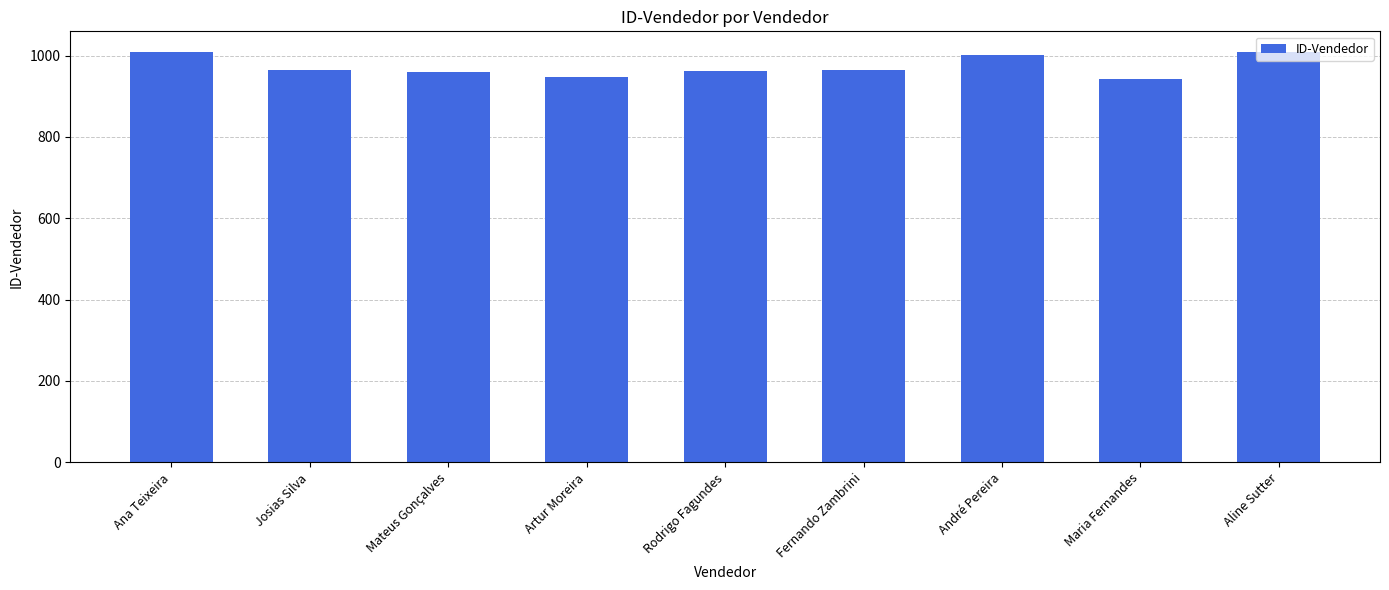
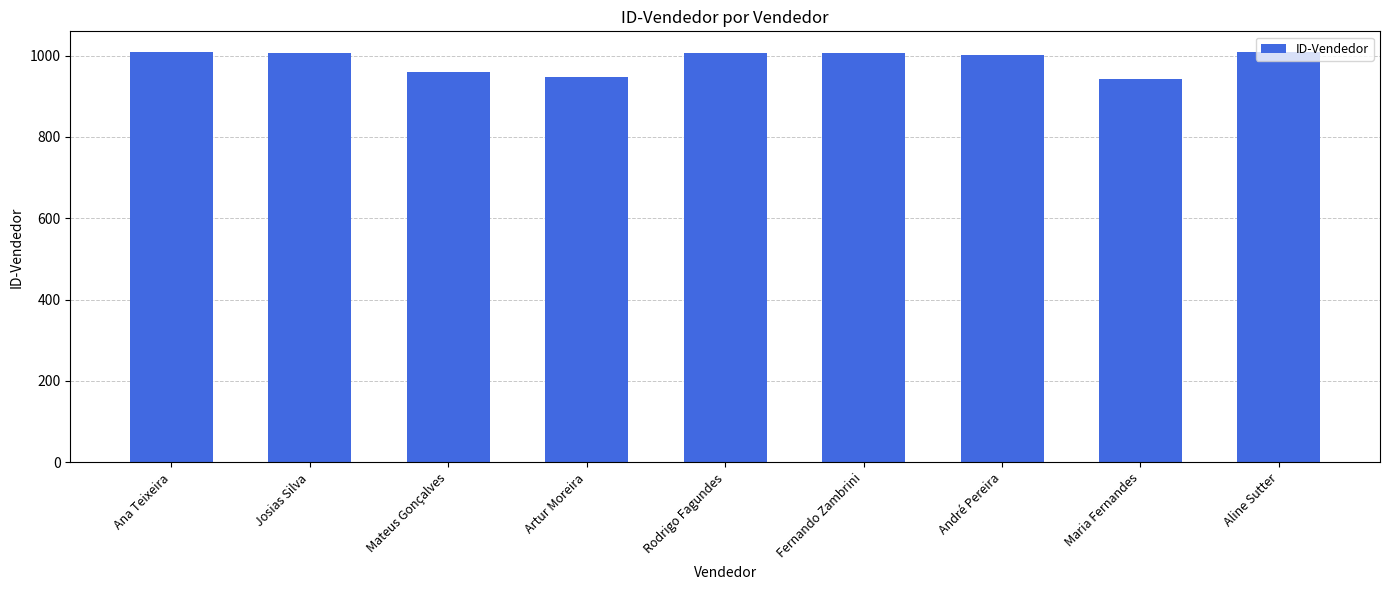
Josias Silva: 970 -> 1010
Rodrigo Fagundes: 960 -> 1010
Fernando Zambrini: 960 -> 1010
